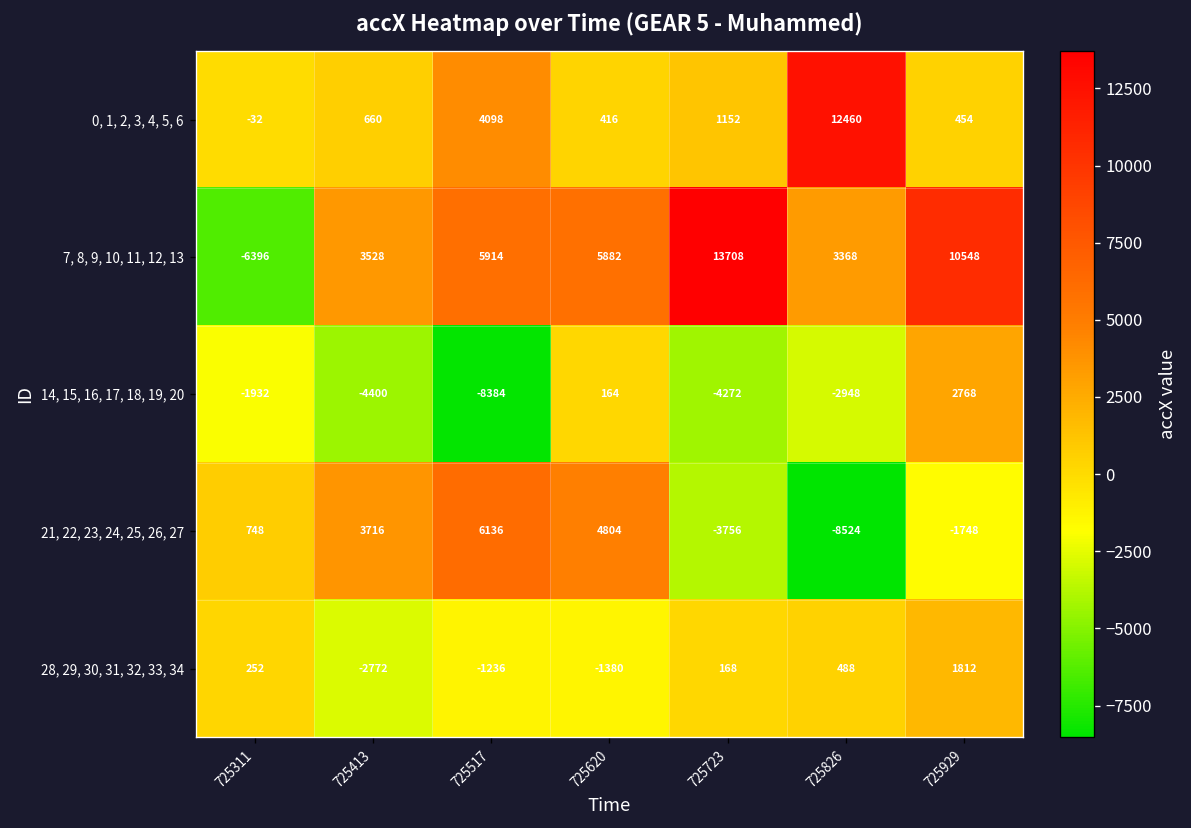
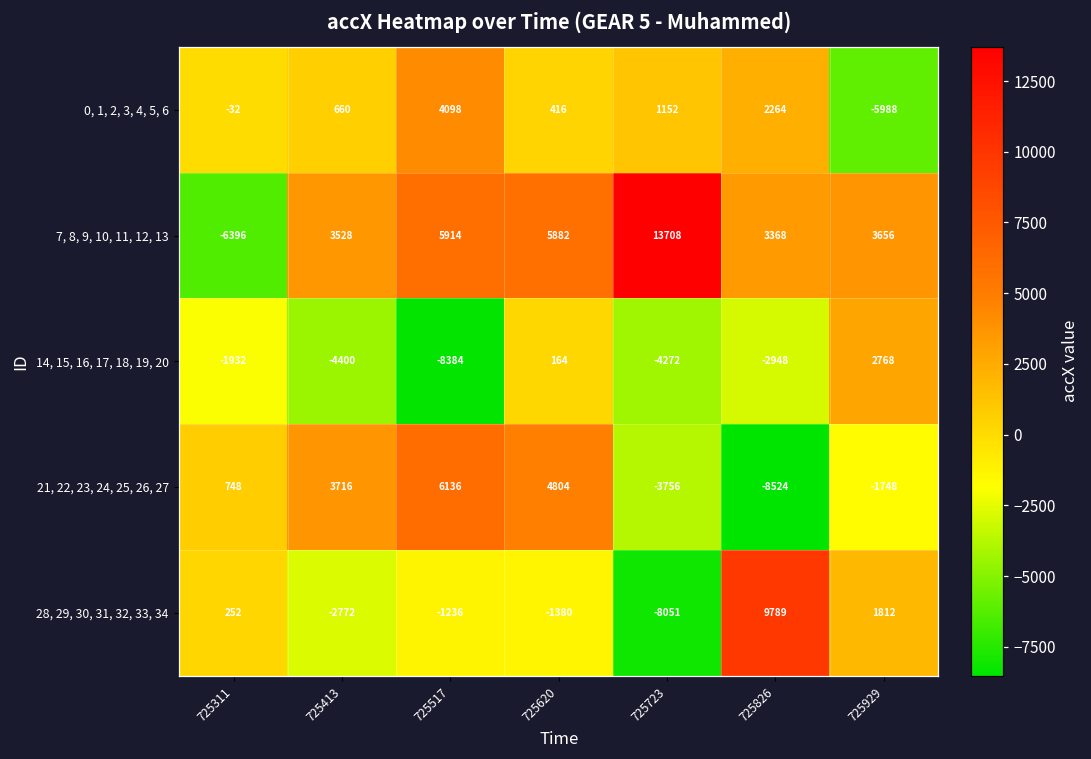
0, 1, 2, 3, 4, 5, 6, 725826: 12460 -> 2264
0, 1, 2, 3, 4, 5, 6, 725929: 454 -> -5988
7, 8, 9, 10, 11, 12, 13, 725929: 10548 -> 3656
28, 29, 30, 31, 32, 33, 34, 725723: 168 -> -8051
28, 29, 30, 31, 32, 33, 34, 725826: 488 -> 9789
